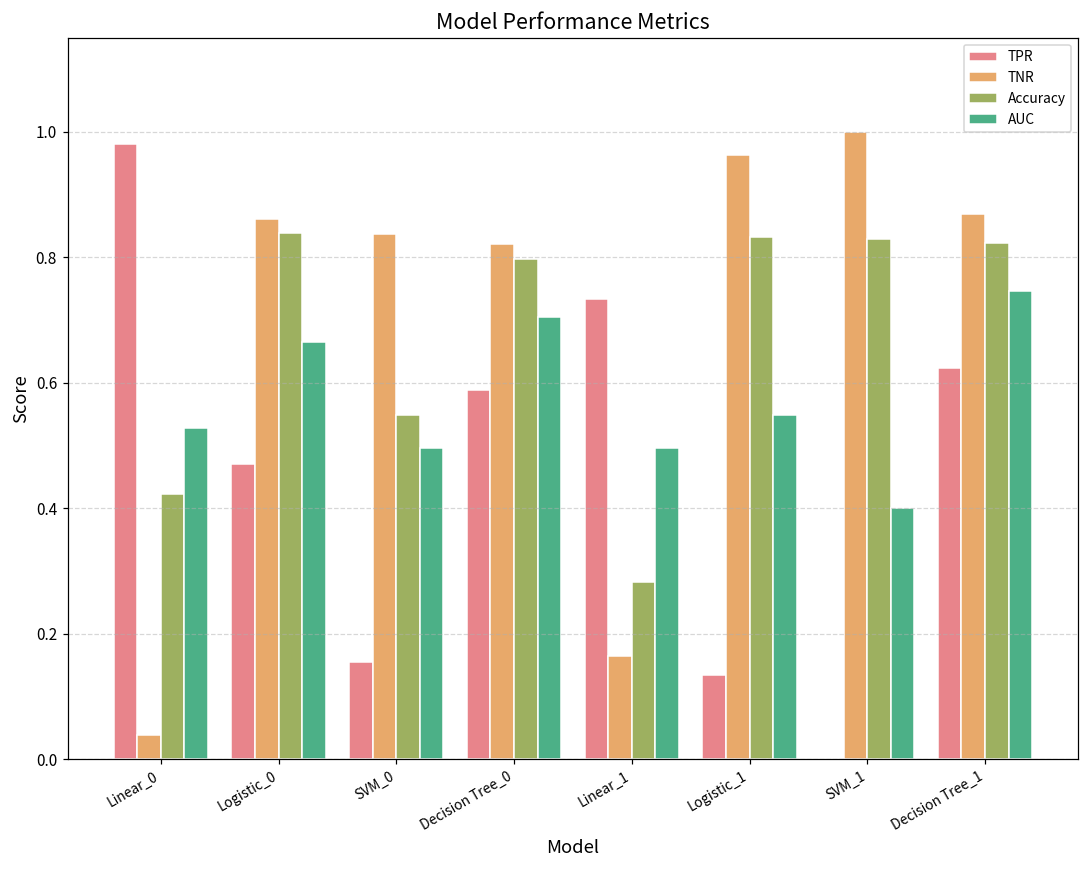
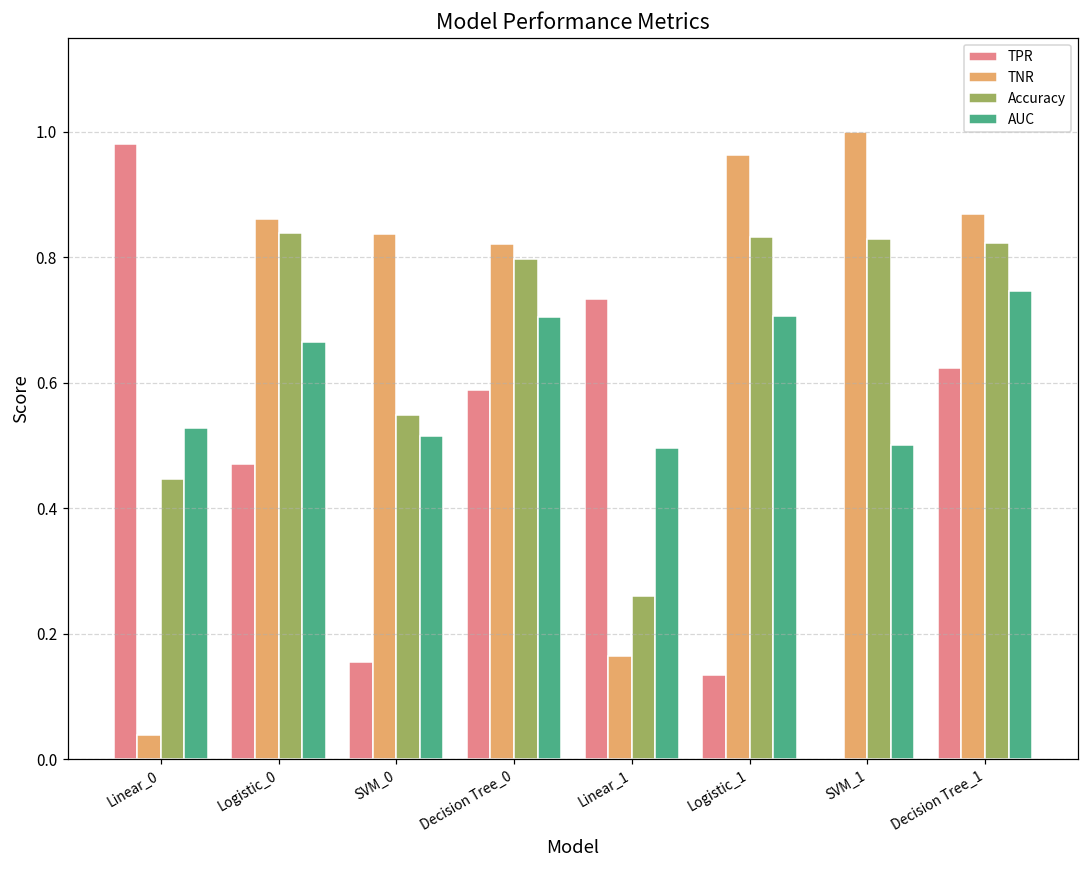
Accuracy, Linear_0: 0.42 -> 0.45
AUC, SVM_0: 0.50 -> 0.51
Accuracy, Linear_1: 0.28 -> 0.26
AUC, Logistic_1: 0.55 -> 0.71
AUC, SVM_1: 0.4 -> 0.5
